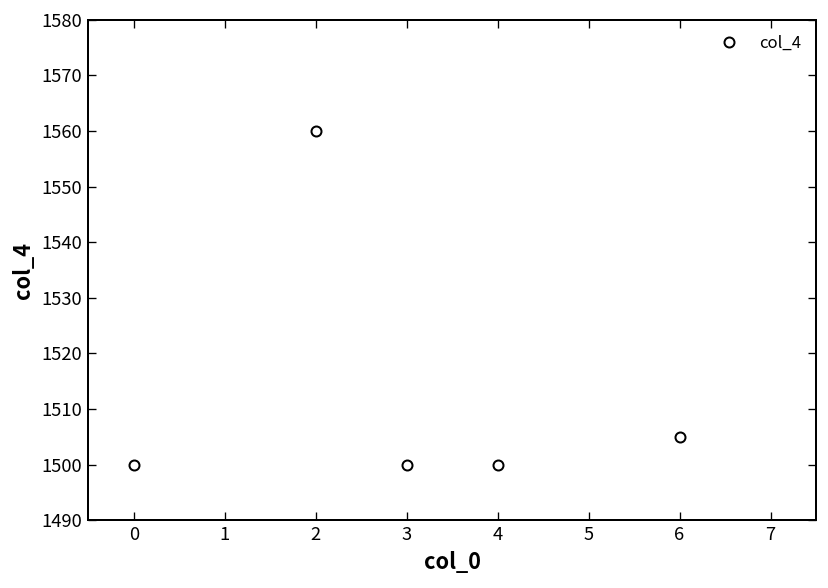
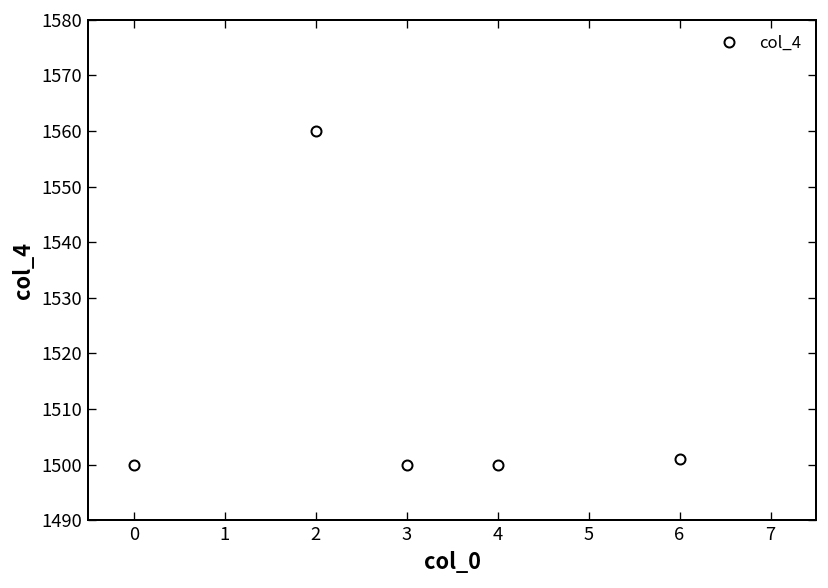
6: 1505 -> 1501
